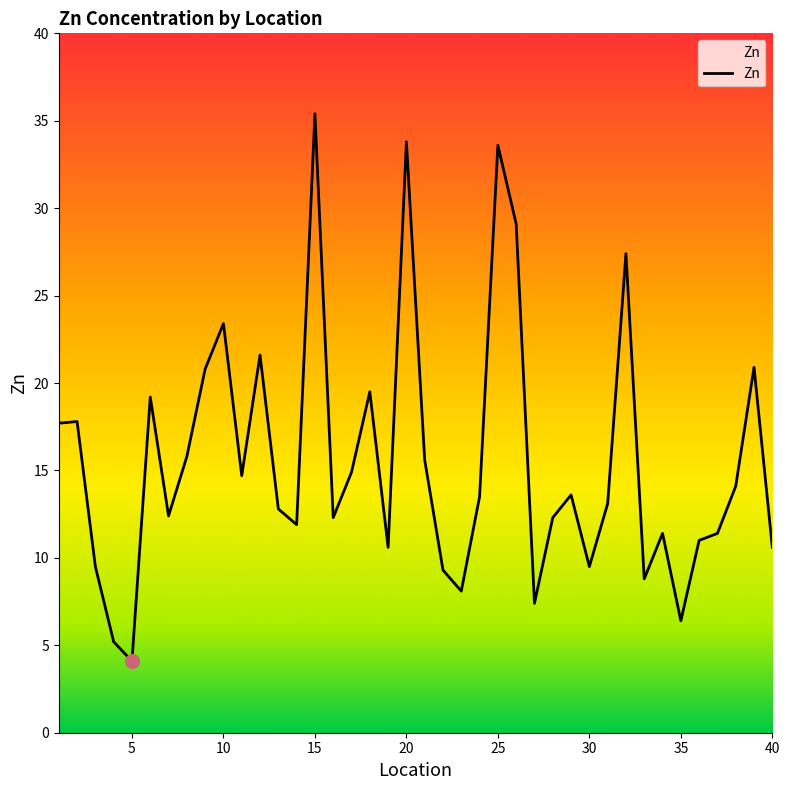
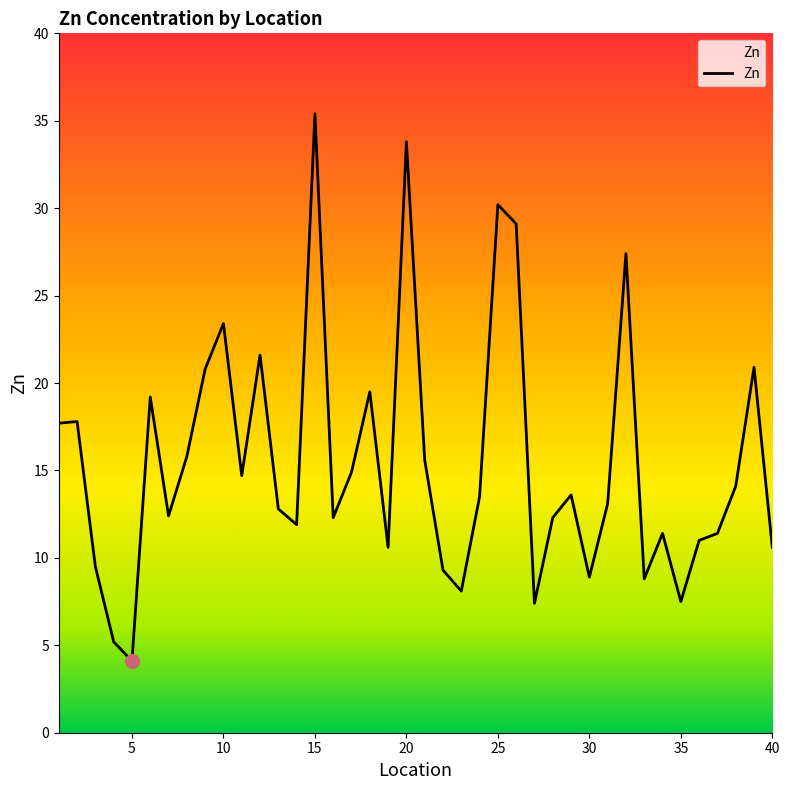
Zn, 25: 33.6 -> 30.2
Zn, 30: 9.5 -> 8.9
Zn, 35: 6.4 -> 7.5
